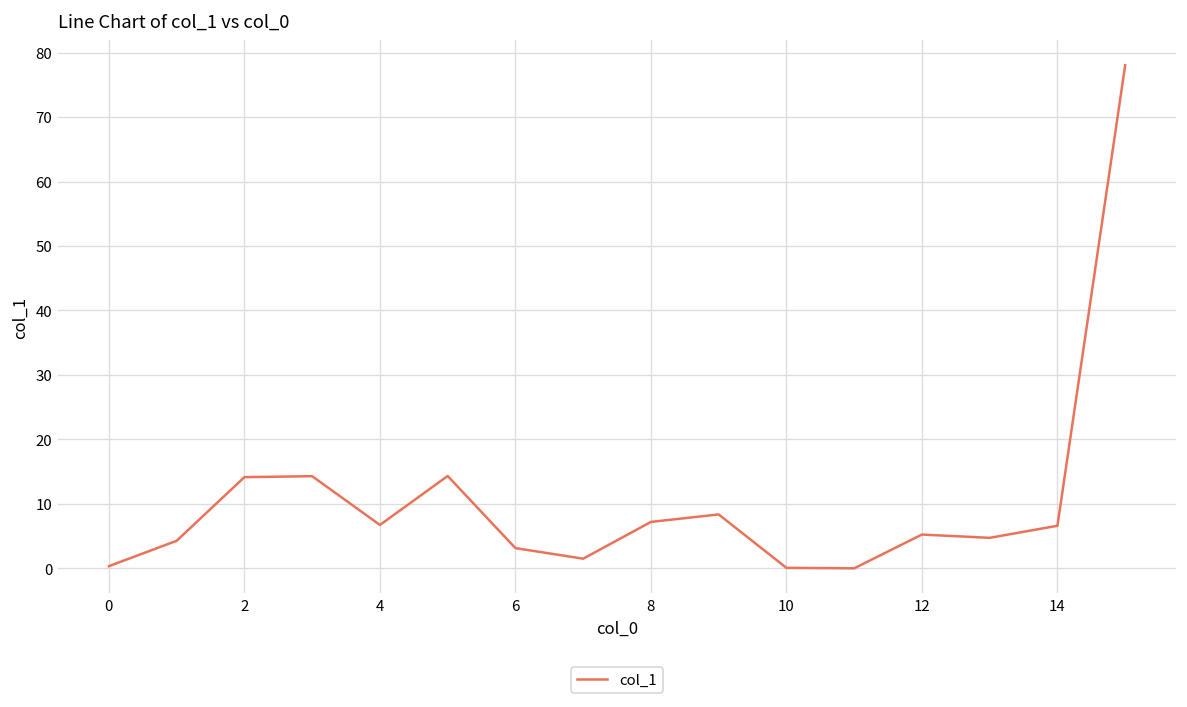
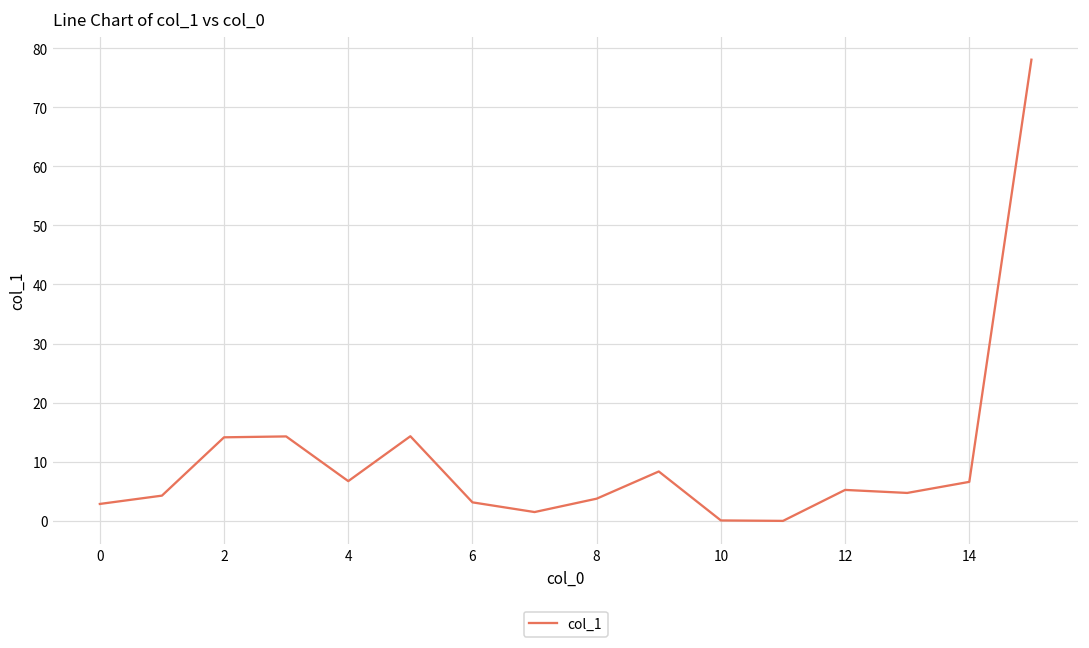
0: 0 -> 3
8: 7 -> 4
